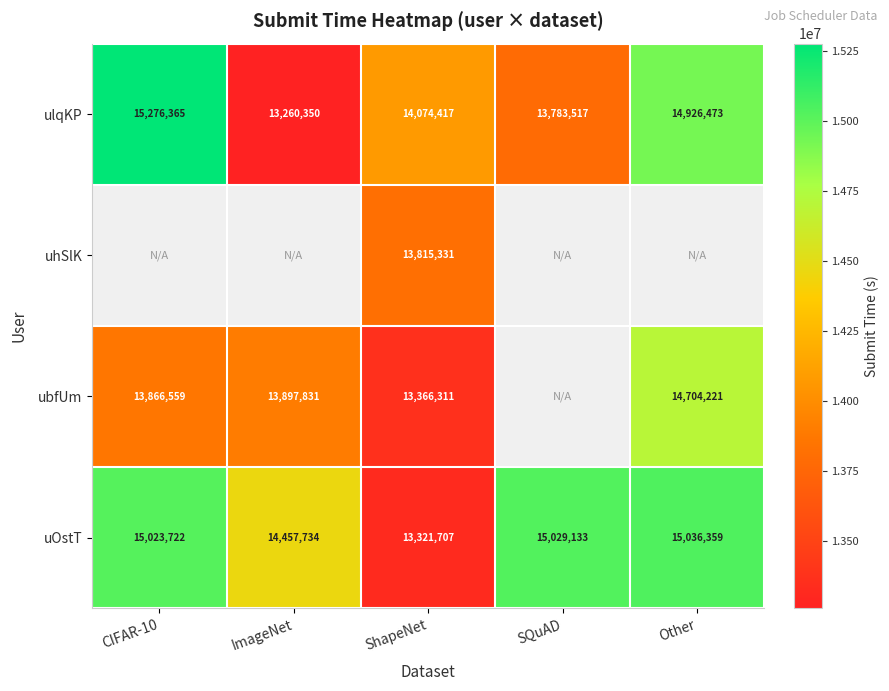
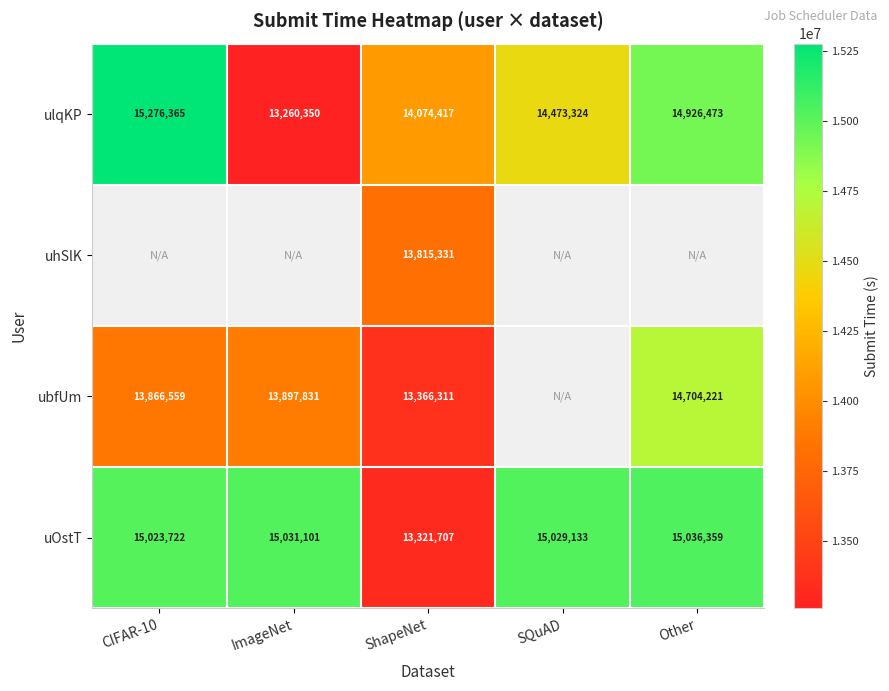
ulqKP, SQuAD: 13,783,517 -> 14,473,324
uOstT, ImageNet: 14,457,734 -> 15,031,101
